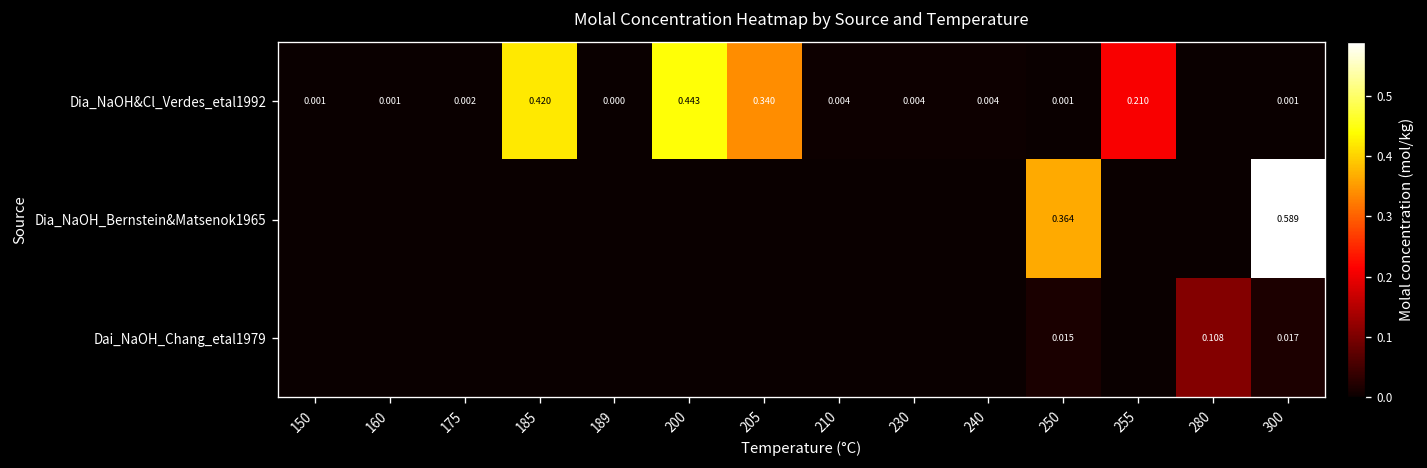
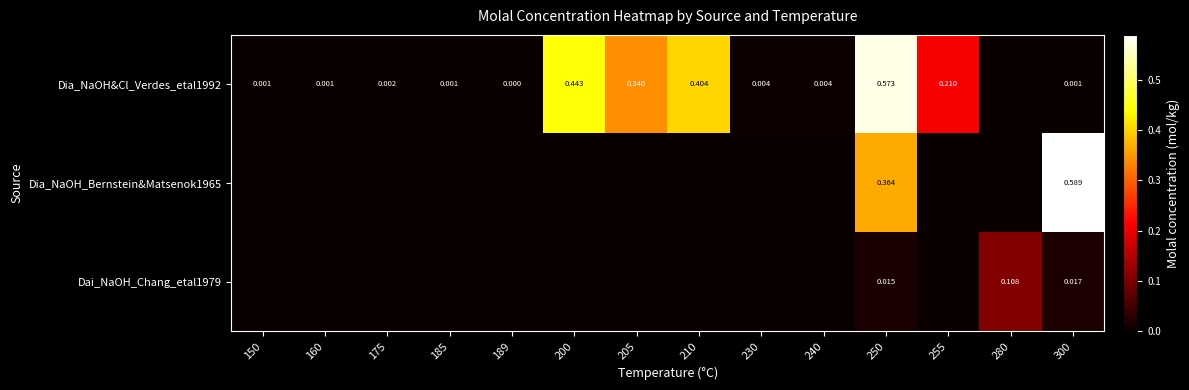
Dia_NaOH&Cl_Verdes_etal1992, 185: 0.420 -> 0.001
Dia_NaOH&Cl_Verdes_etal1992, 210: 0.004 -> 0.404
Dia_NaOH&Cl_Verdes_etal1992, 250: 0.001 -> 0.573
